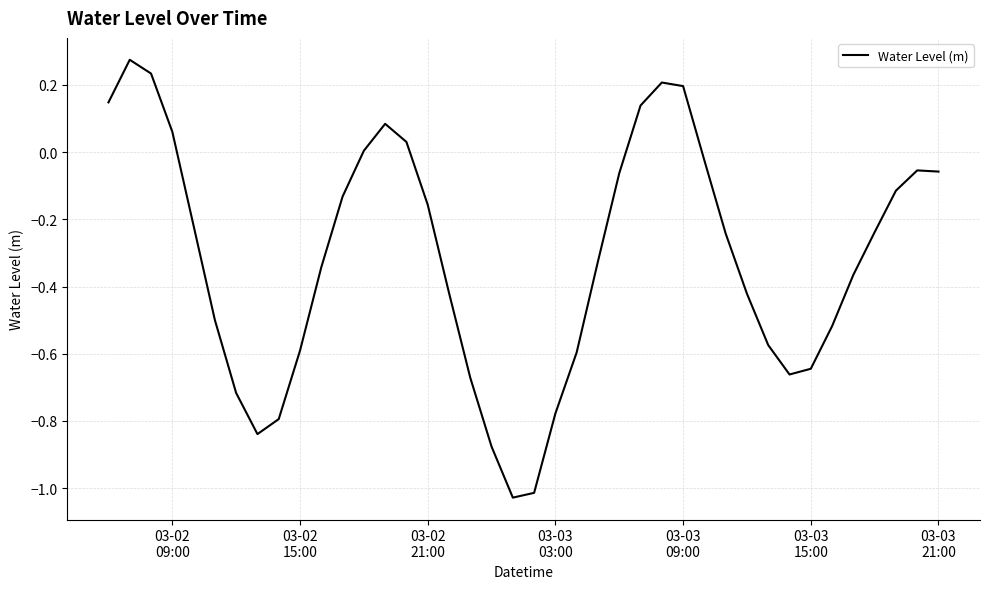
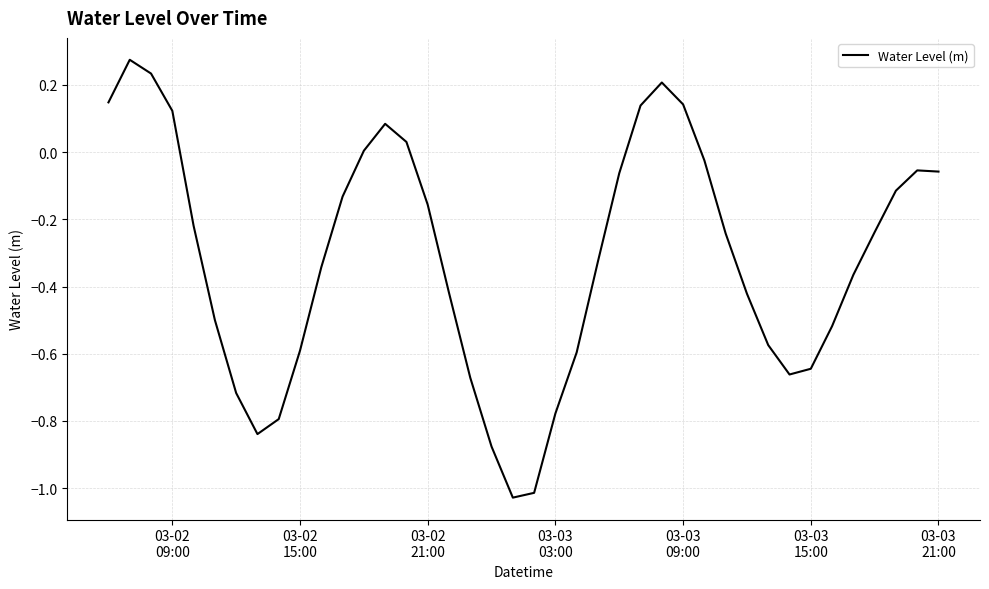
03-02 09:00: 0.06 -> 0.12
03-03 09:00: 0.20 -> 0.14
